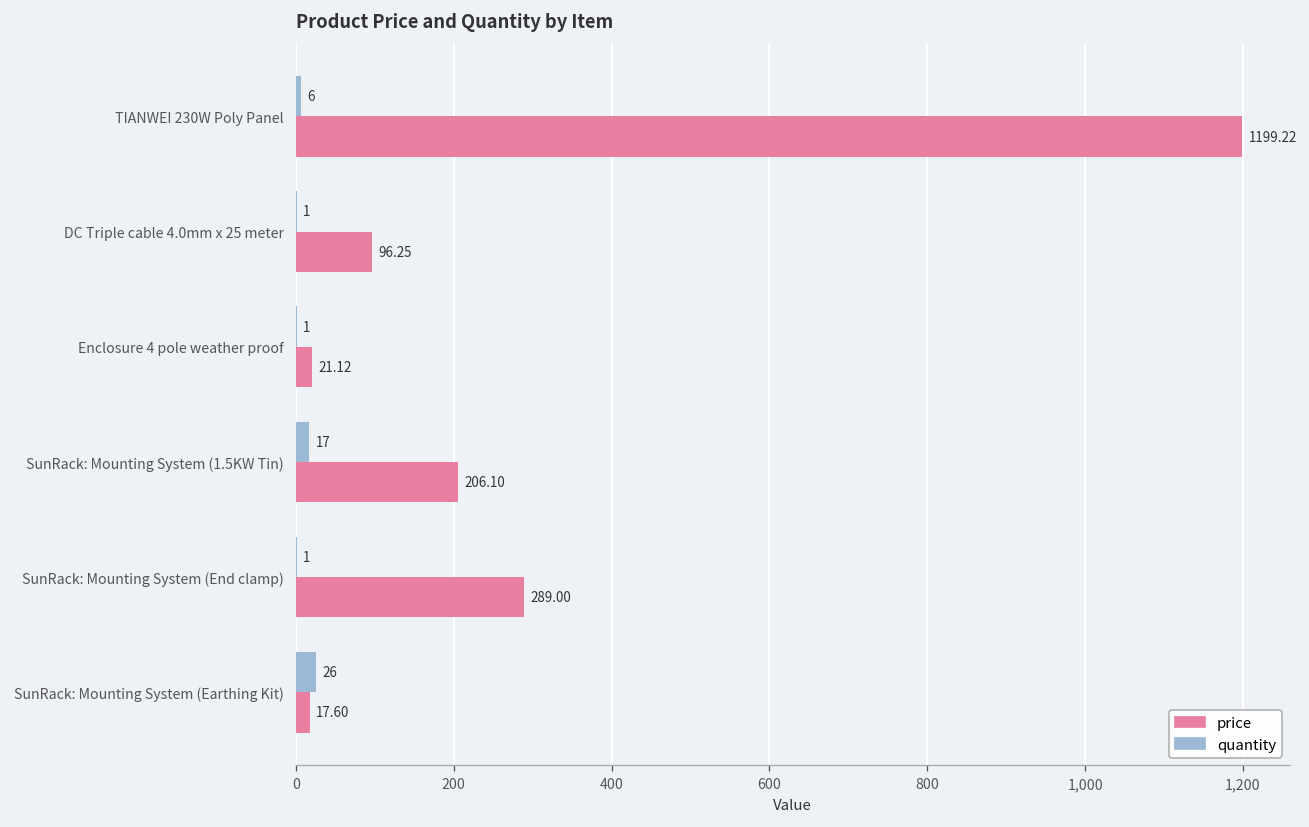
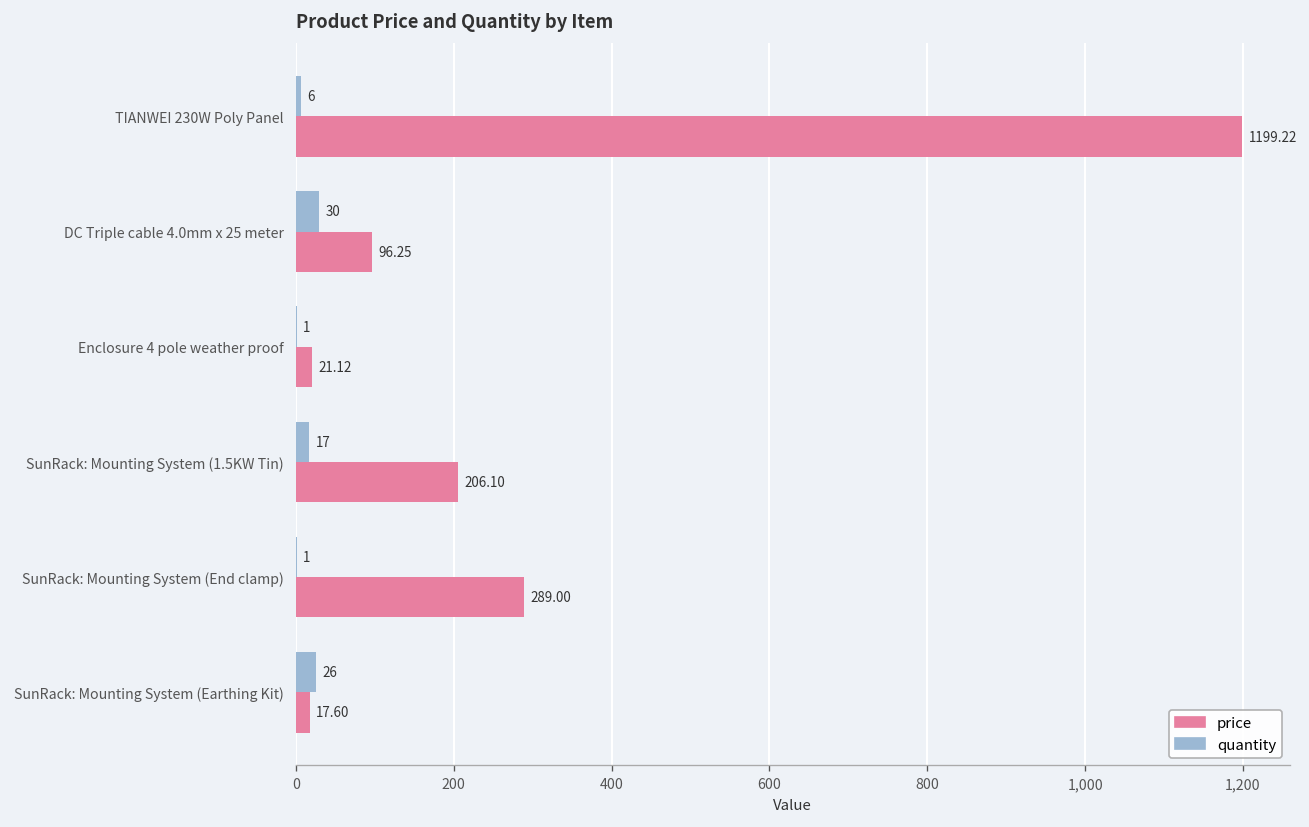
quantity, DC Triple cable 4.0mm x 25 meter: 1 -> 30
